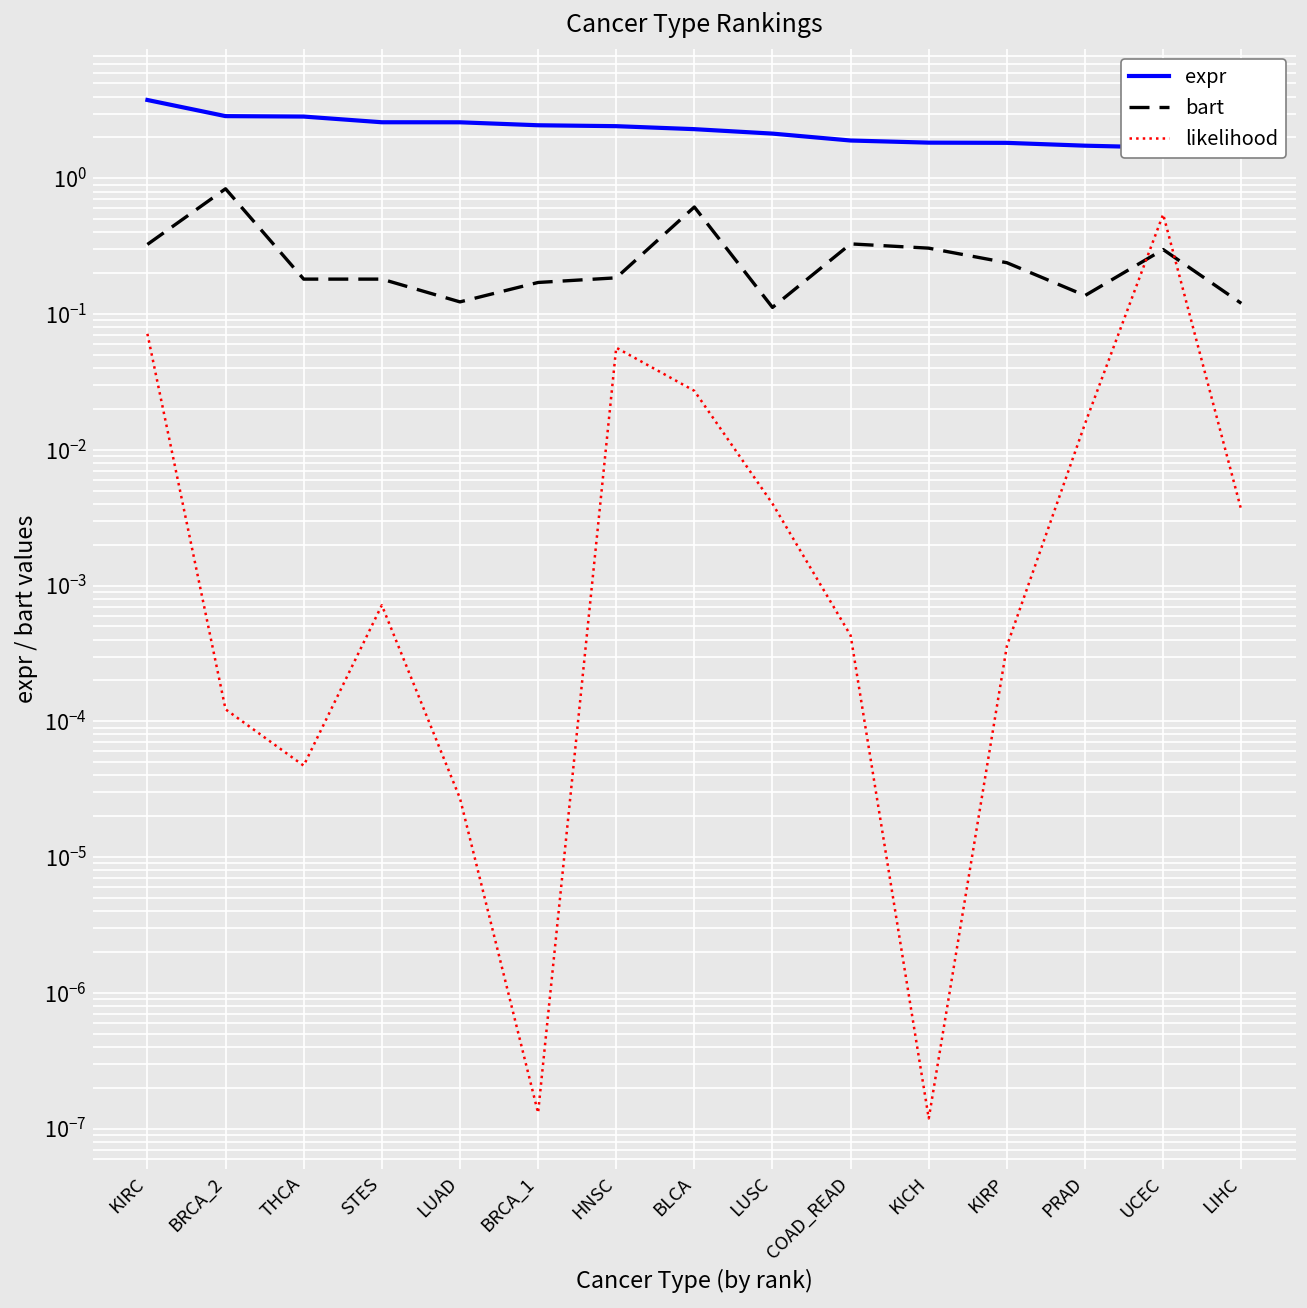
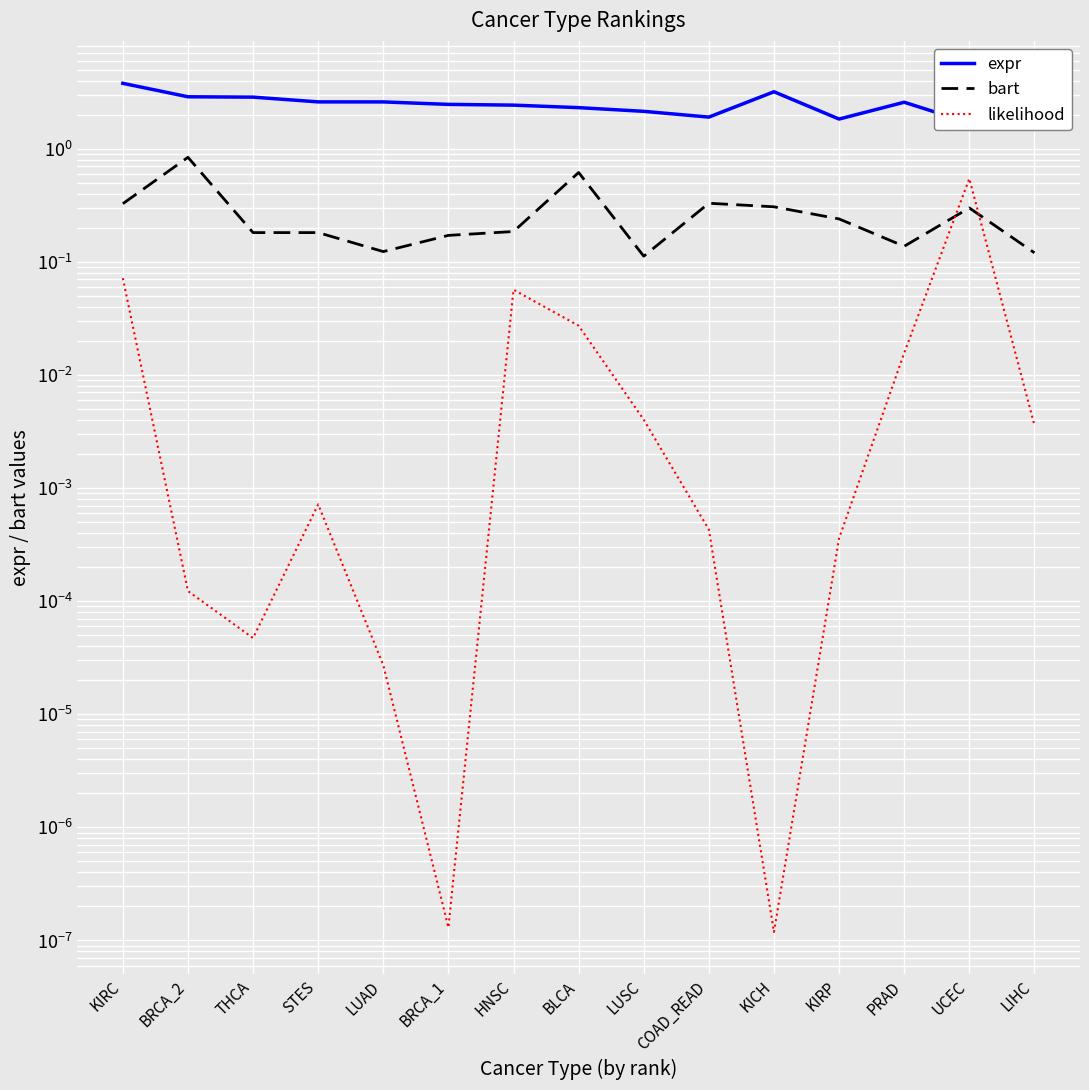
expr, KICH: 1.8 -> 3.2
expr, PRAD: 1.7 -> 2.6
